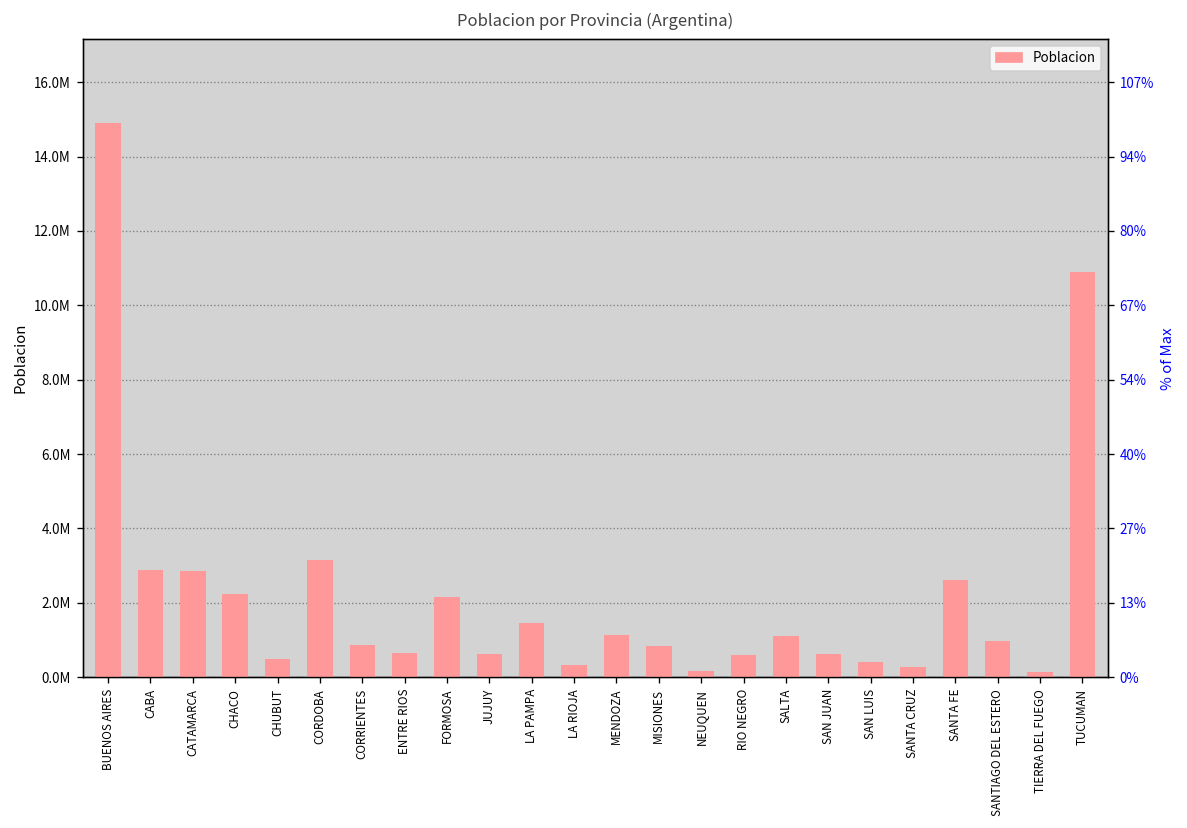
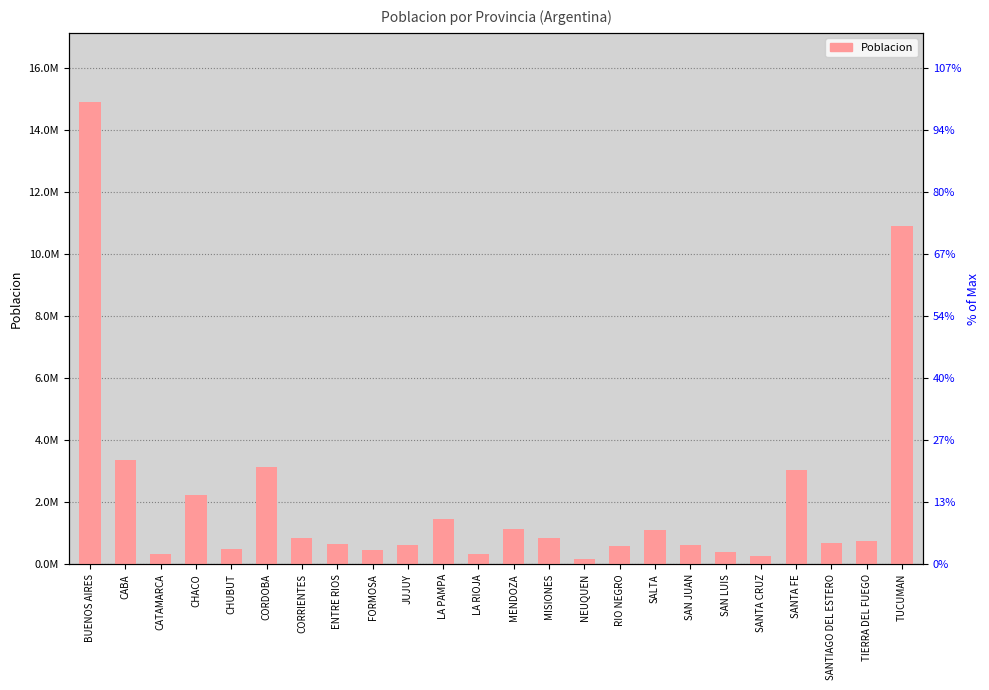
CABA: 2900000 -> 3400000
CATAMARCA: 2900000 -> 300000
FORMOSA: 2200000 -> 500000
SANTA FE: 2600000 -> 3100000
SANTIAGO DEL ESTERO: 1000000 -> 700000
TIERRA DEL FUEGO: 100000 -> 800000
